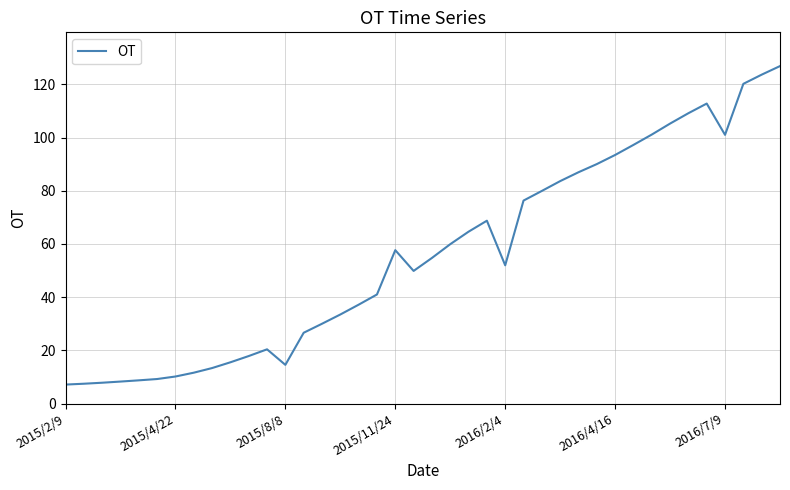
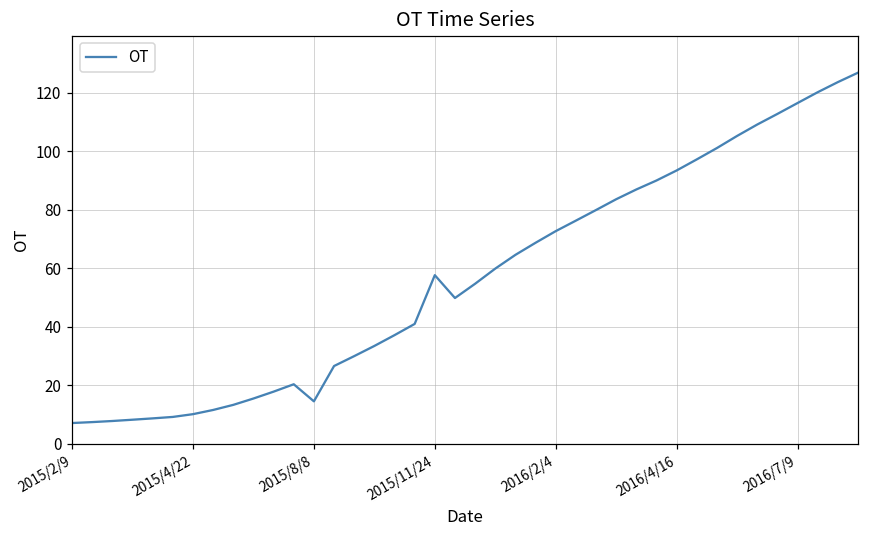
2016/2/4: 52 -> 73
2016/7/9: 101 -> 116
